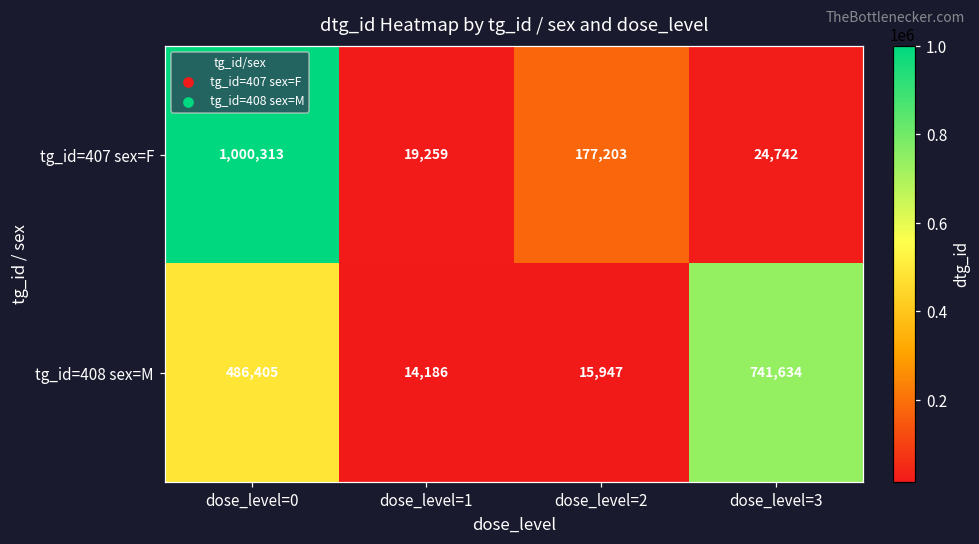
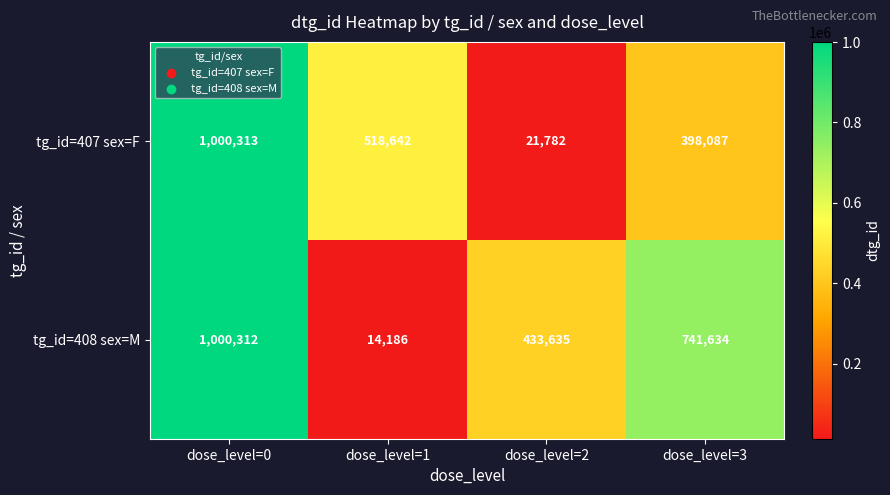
tg_id=407 sex=F, dose_level=1: 19,259 -> 518,642
tg_id=407 sex=F, dose_level=2: 177,203 -> 21,782
tg_id=407 sex=F, dose_level=3: 24,742 -> 398,087
tg_id=408 sex=M, dose_level=0: 486,405 -> 1,000,312
tg_id=408 sex=M, dose_level=2: 15,947 -> 433,635
